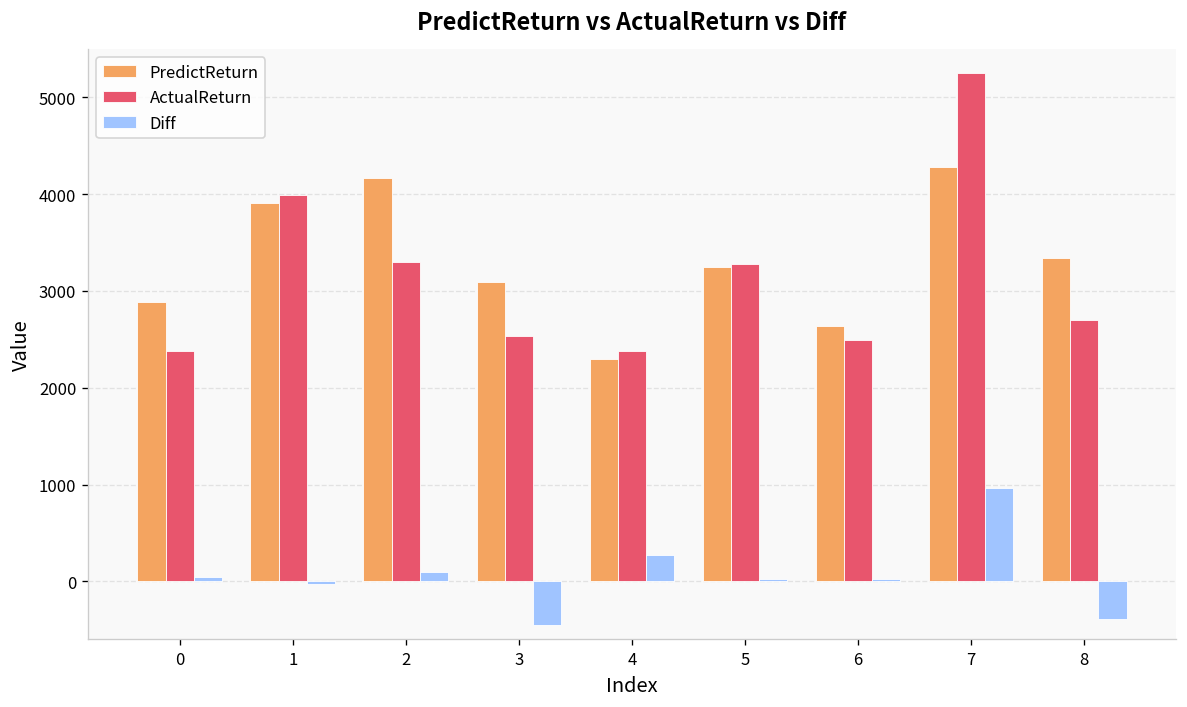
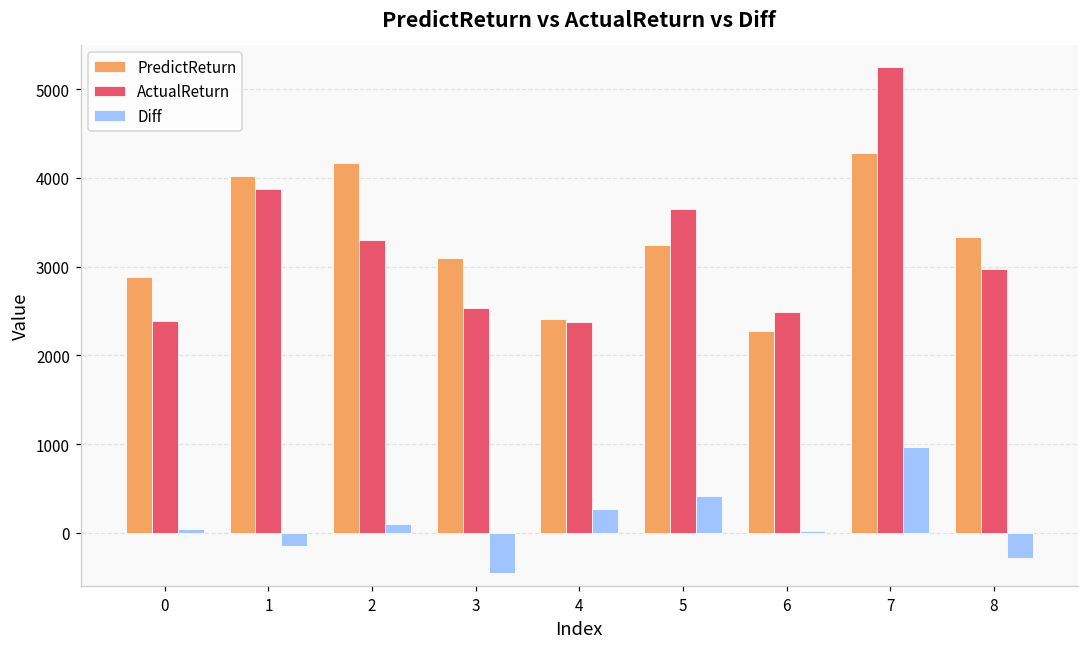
PredictReturn, 1: 3900 -> 4000
ActualReturn, 1: 4000 -> 3900
Diff, 1: 0 -> -100
PredictReturn, 4: 2300 -> 2400
ActualReturn, 5: 3300 -> 3600
Diff, 5: 0 -> 400
PredictReturn, 6: 2600 -> 2300
ActualReturn, 8: 2700 -> 3000
Diff, 8: -400 -> -300
